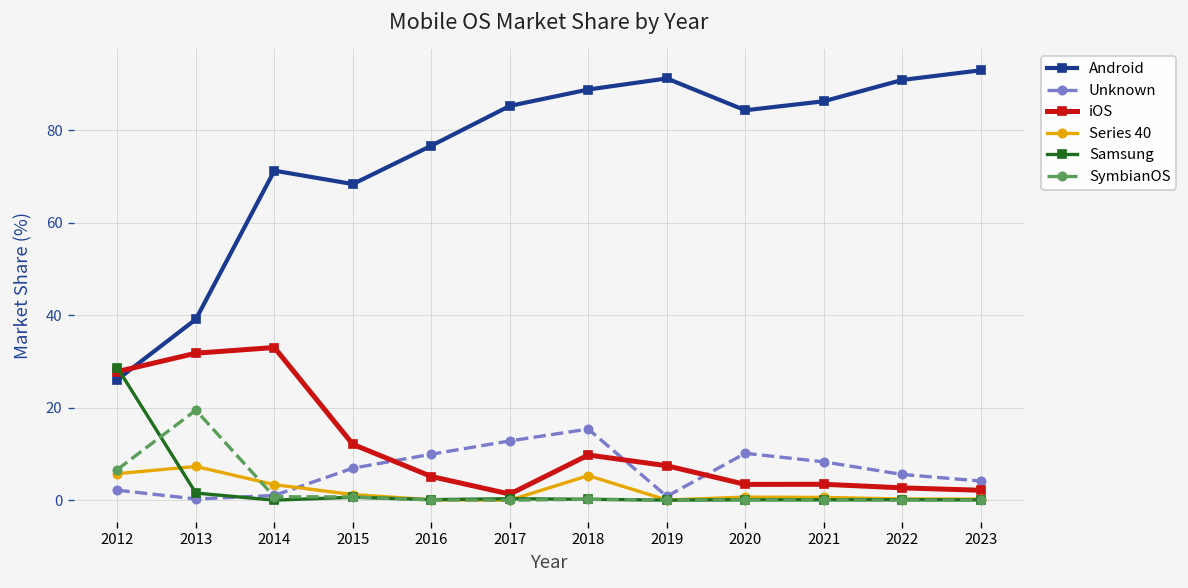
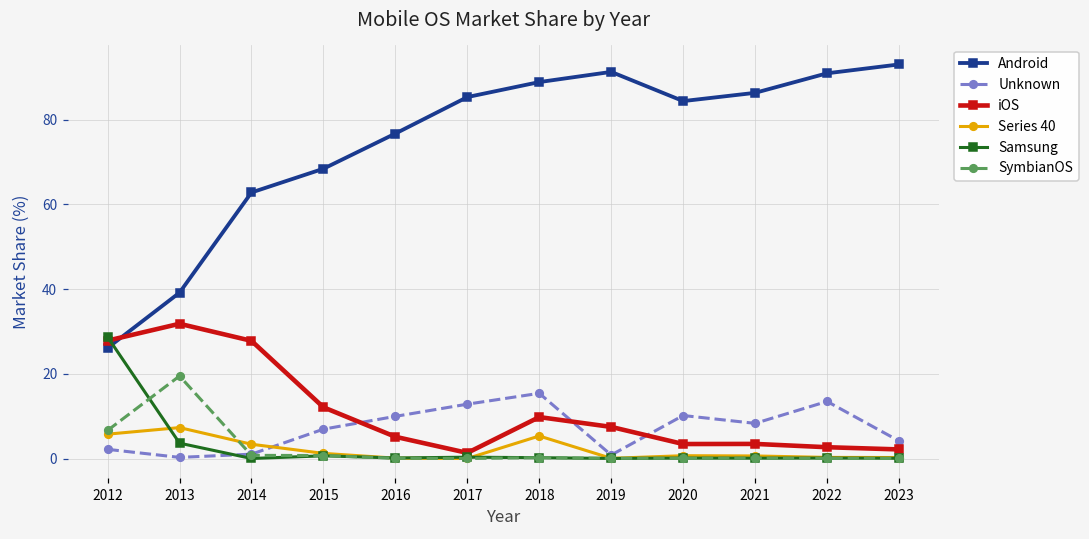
Samsung, 2013: 2 -> 4
Android, 2014: 71 -> 63
iOS, 2014: 33 -> 28
Unknown, 2022: 6 -> 13
